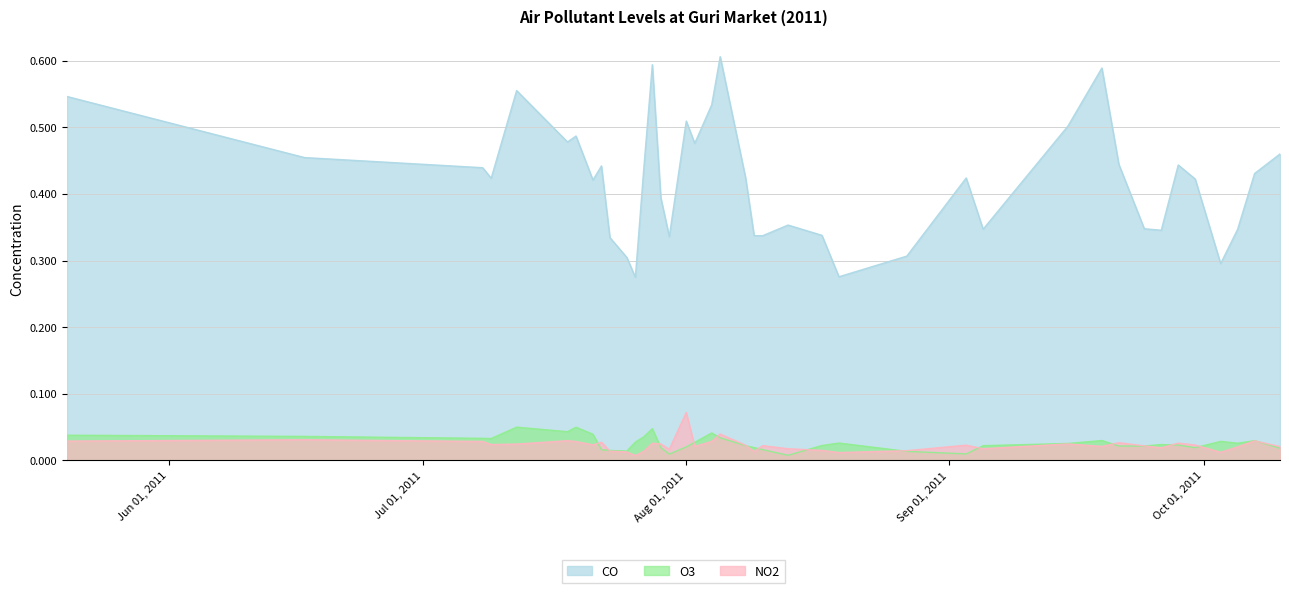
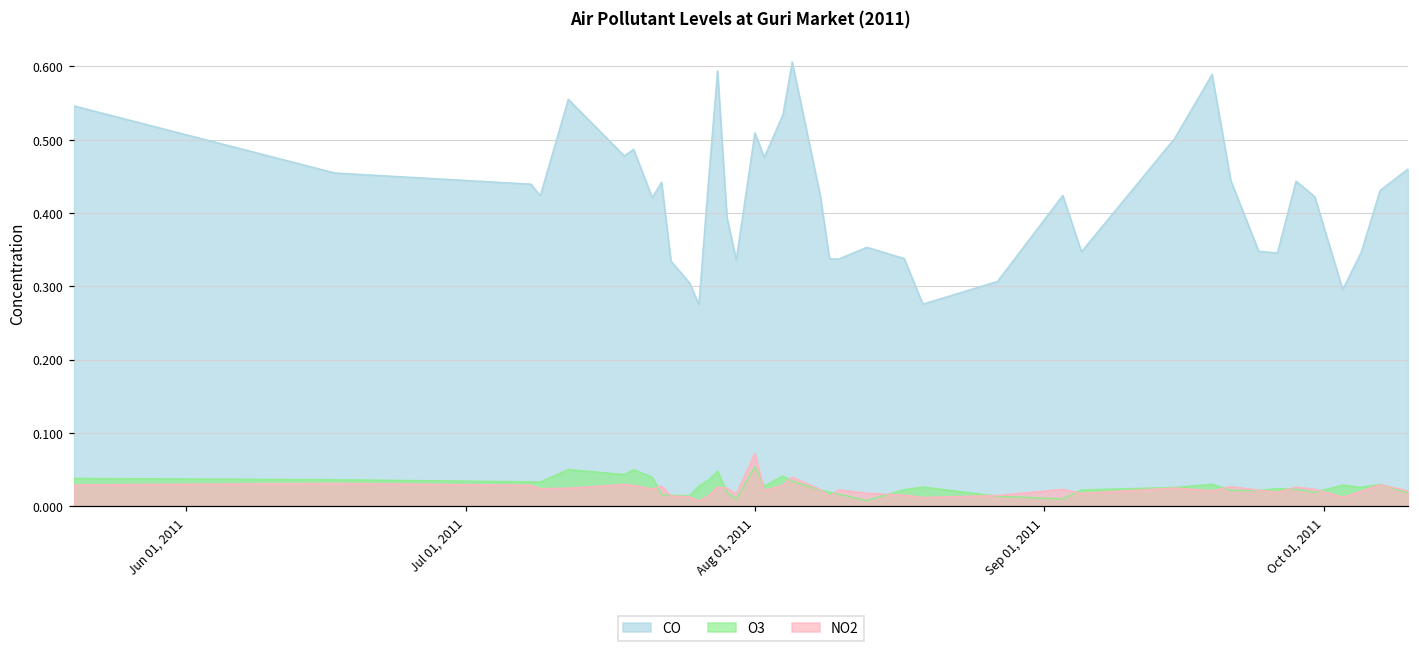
O3, Aug 01, 2011: 0.02 -> 0.05
